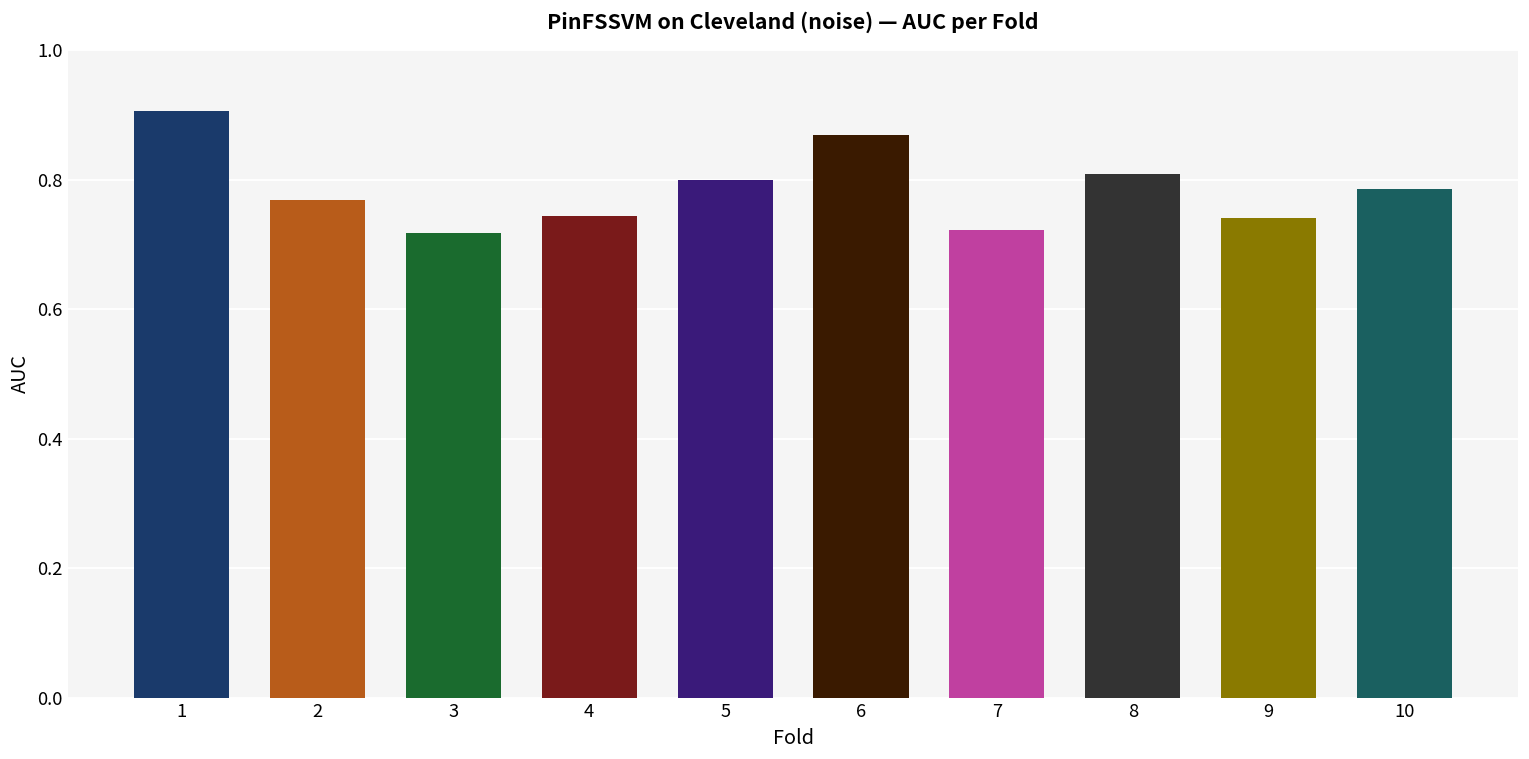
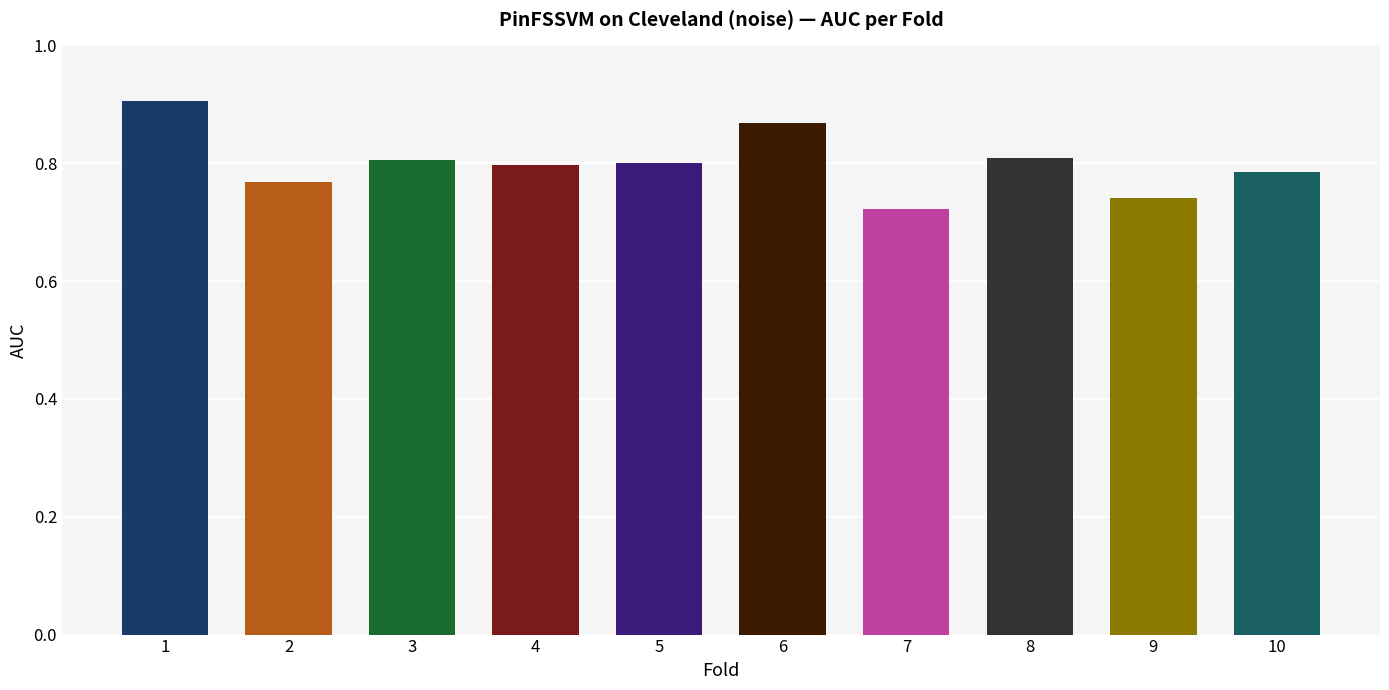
3: 0.72 -> 0.81
4: 0.74 -> 0.80
